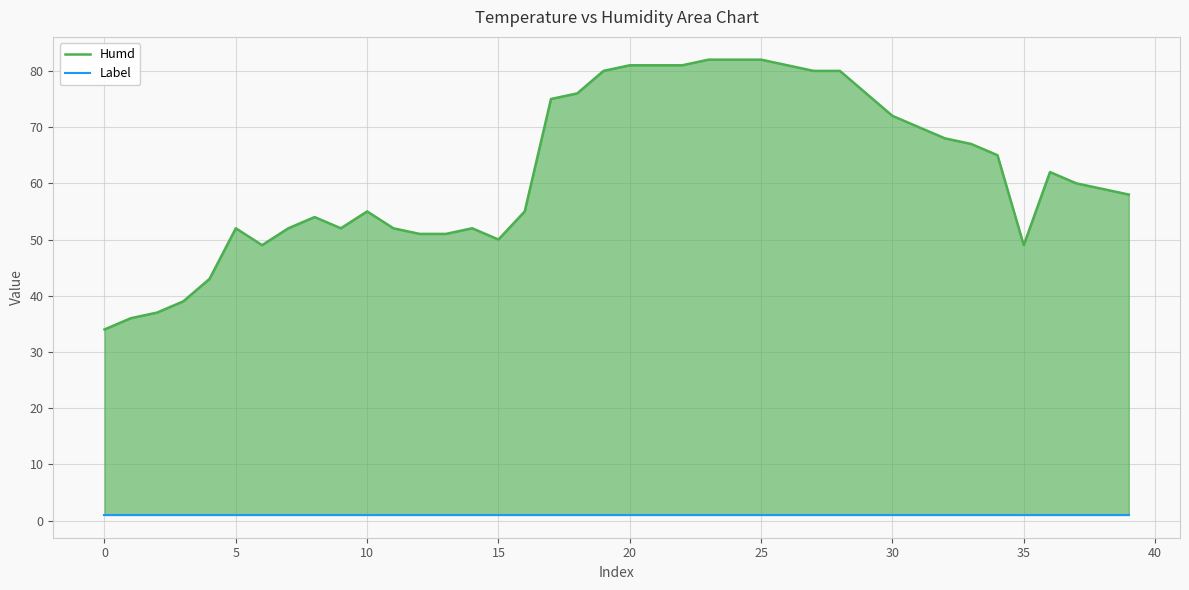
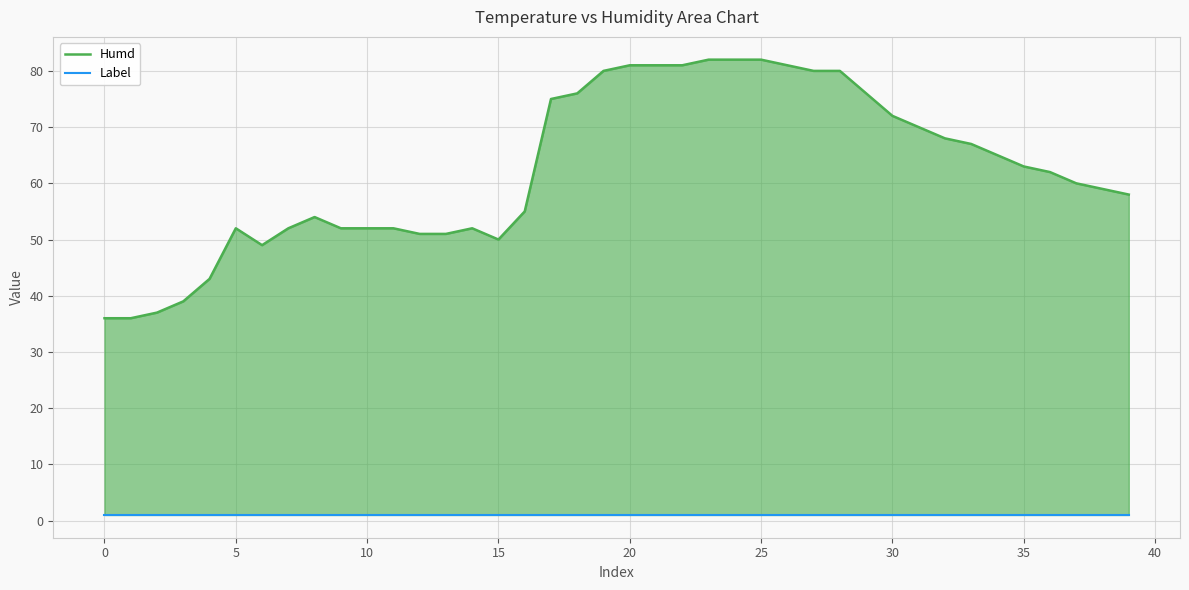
Humd, 0: 34 -> 36
Humd, 10: 55 -> 52
Humd, 35: 49 -> 63
